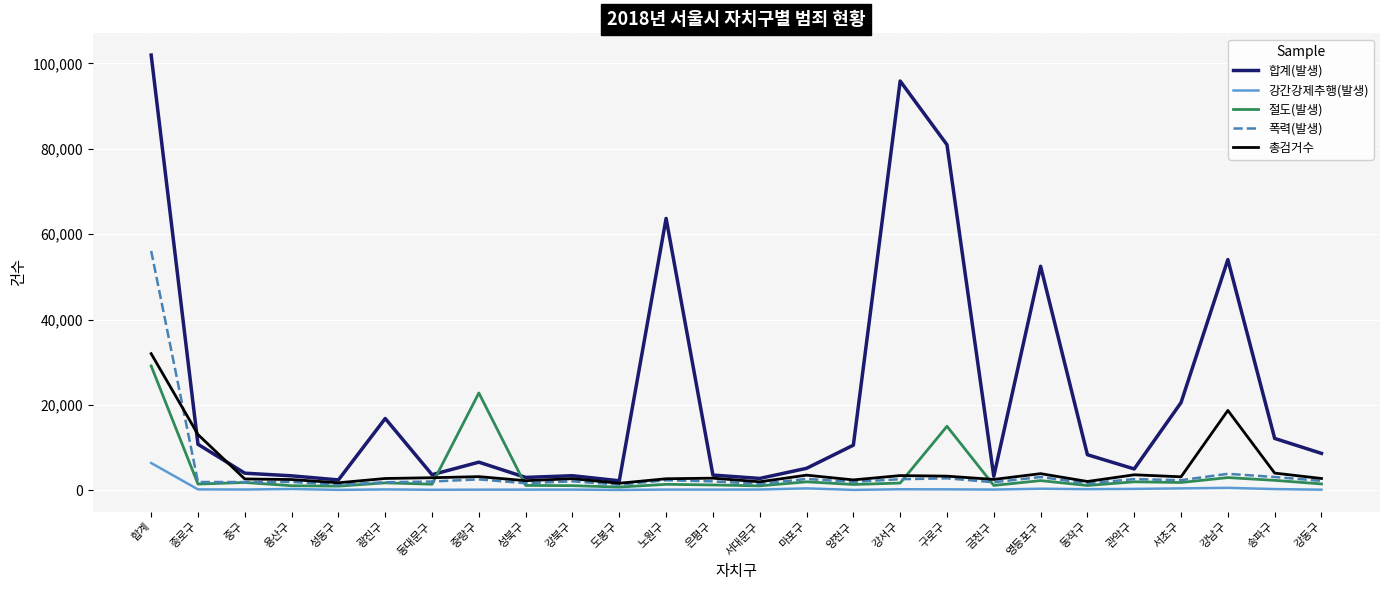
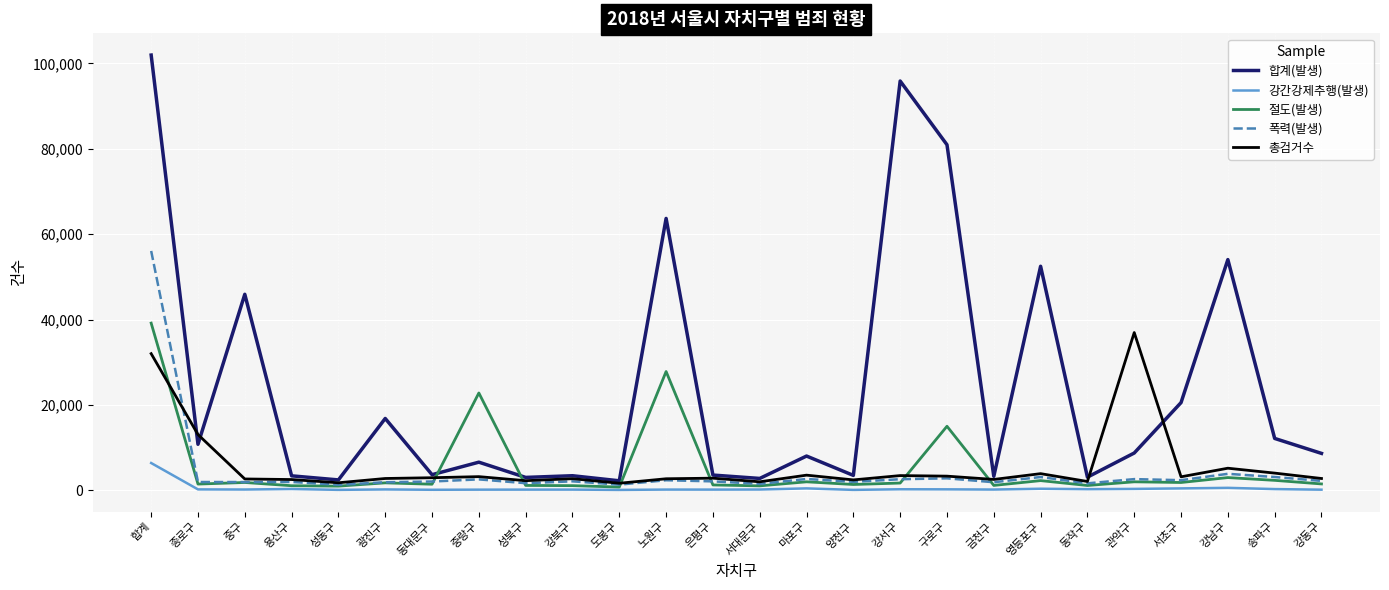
절도(발생), 합계: 29,000 -> 39,000
합계(발생), 중구: 4,000 -> 46,000
절도(발생), 노원구: 1,000 -> 28,000
합계(발생), 마포구: 5,000 -> 8,000
합계(발생), 양천구: 11,000 -> 4,000
합계(발생), 동작구: 8,000 -> 3,000
합계(발생), 관악구: 5,000 -> 9,000
총검거수, 관악구: 4,000 -> 37,000
총검거수, 강남구: 19,000 -> 5,000
